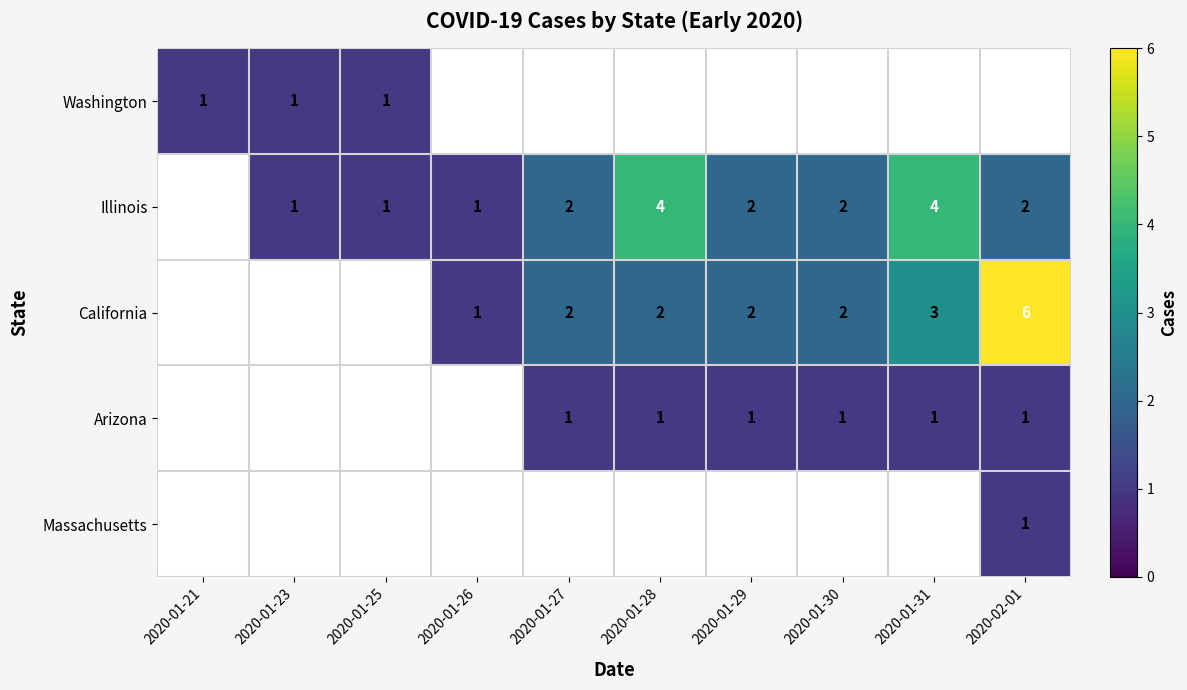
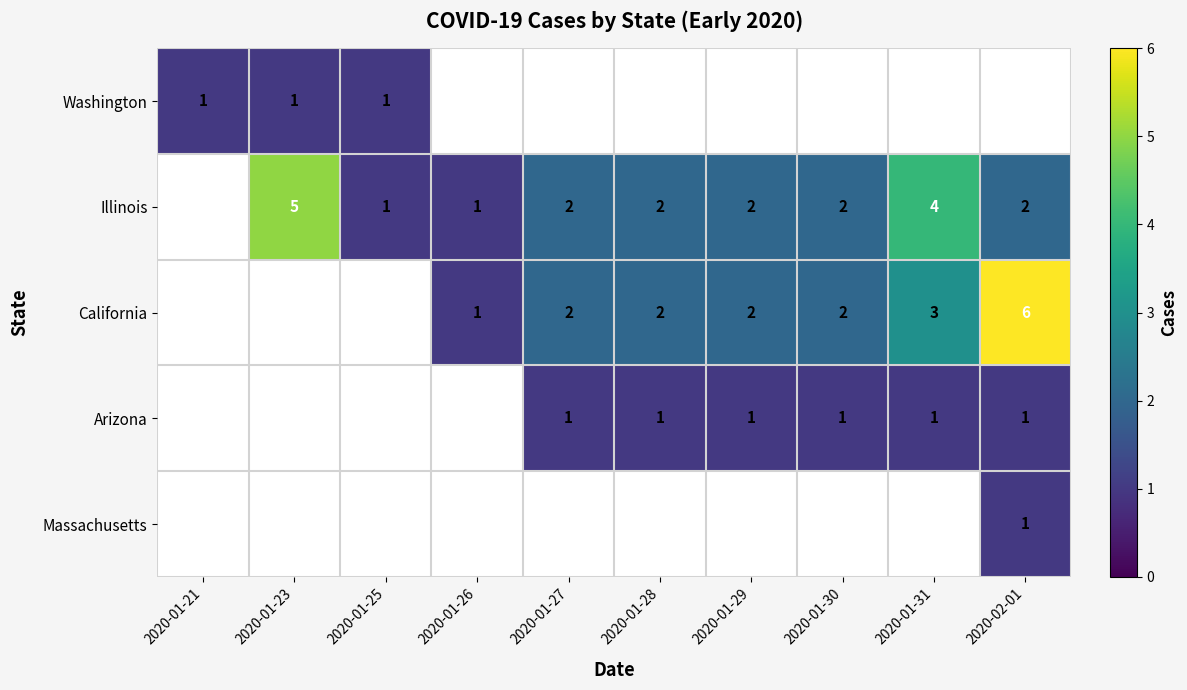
Illinois, 2020-01-23: 1 -> 5
Illinois, 2020-01-28: 4 -> 2
